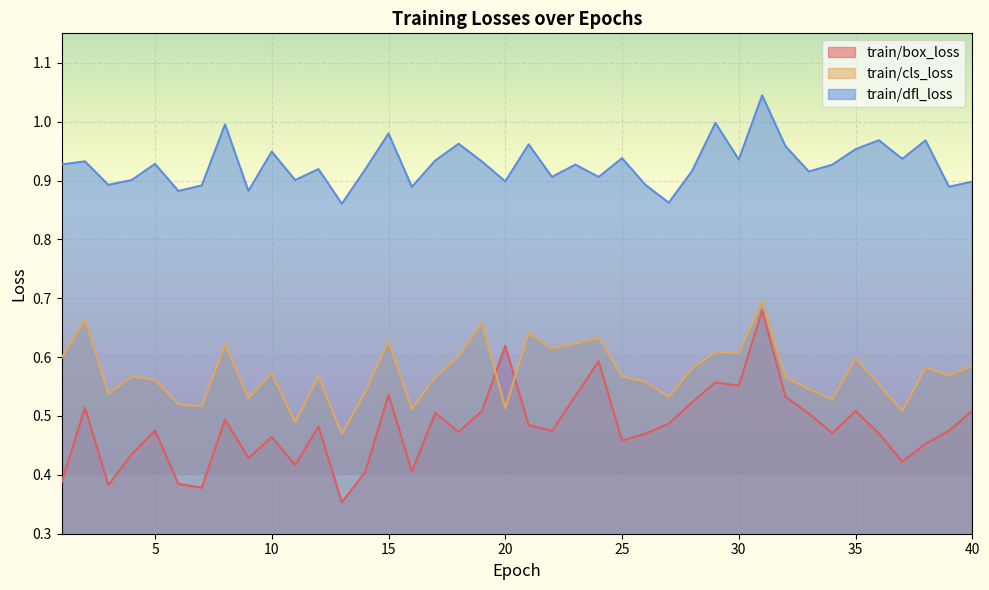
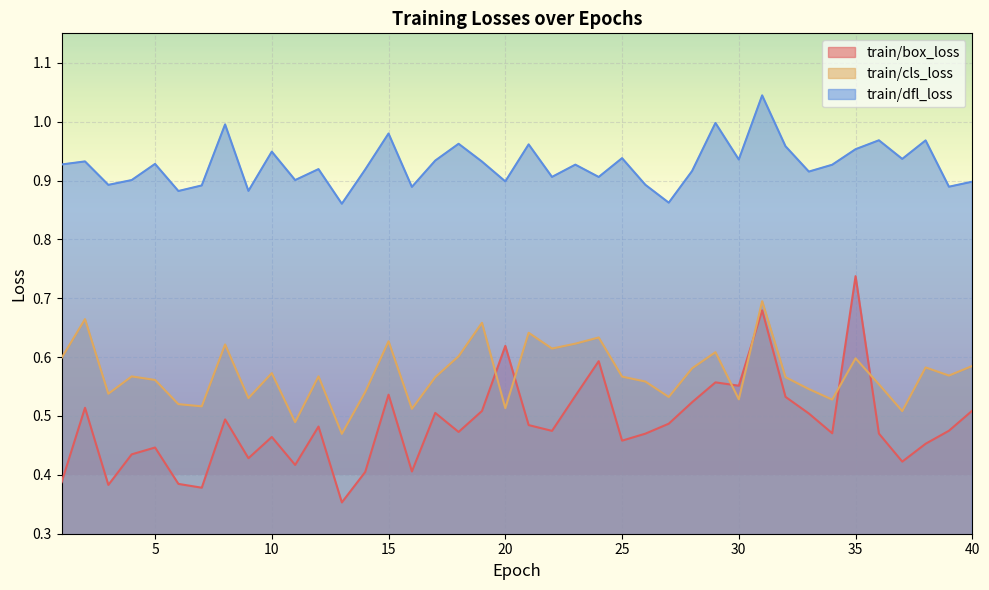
train/box_loss, 5: 0.48 -> 0.45
train/cls_loss, 30: 0.61 -> 0.53
train/box_loss, 35: 0.51 -> 0.74
